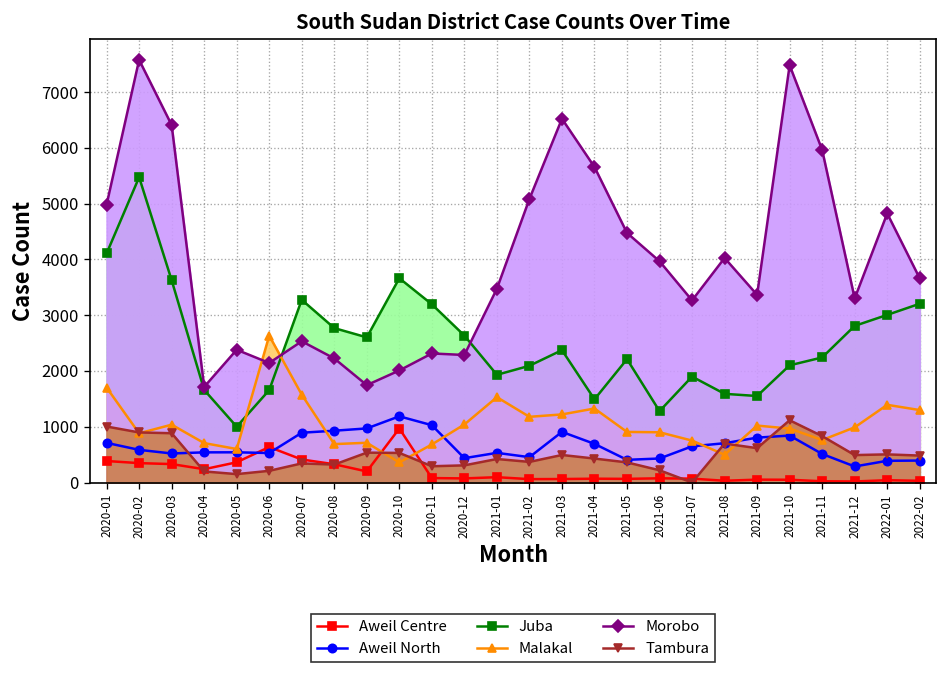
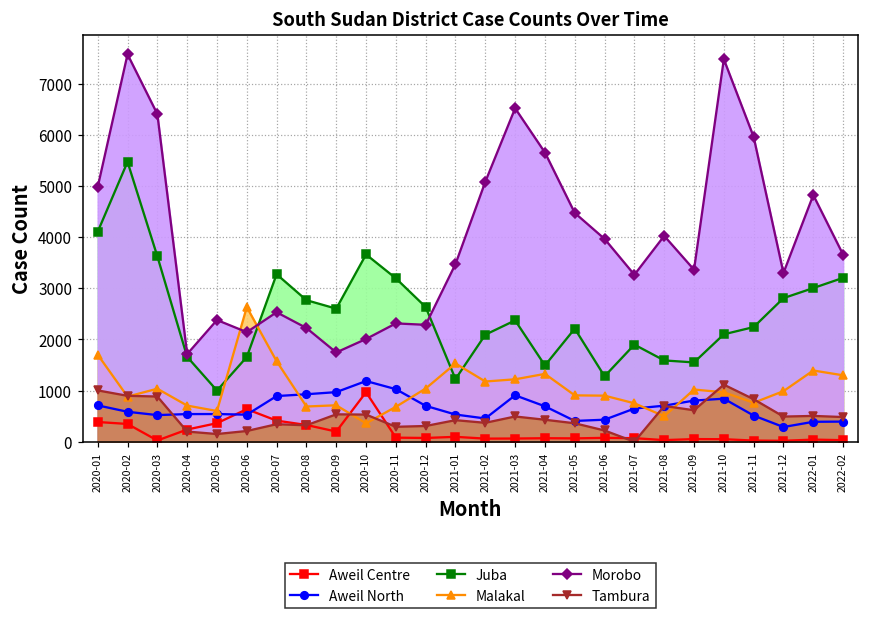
Aweil Centre, 2020-03: 300 -> 0
Aweil North, 2020-12: 400 -> 700
Juba, 2021-01: 1900 -> 1200
